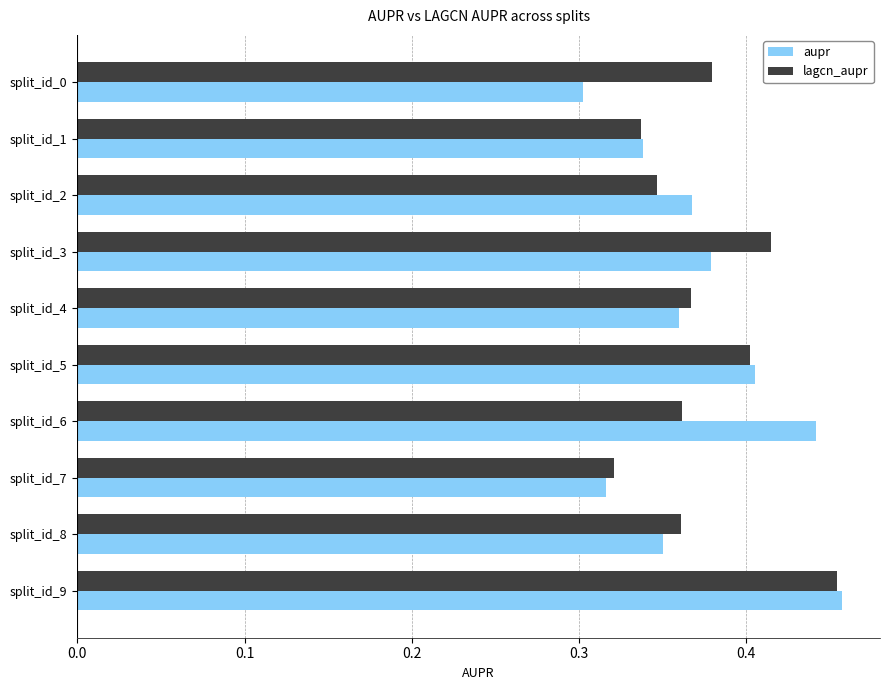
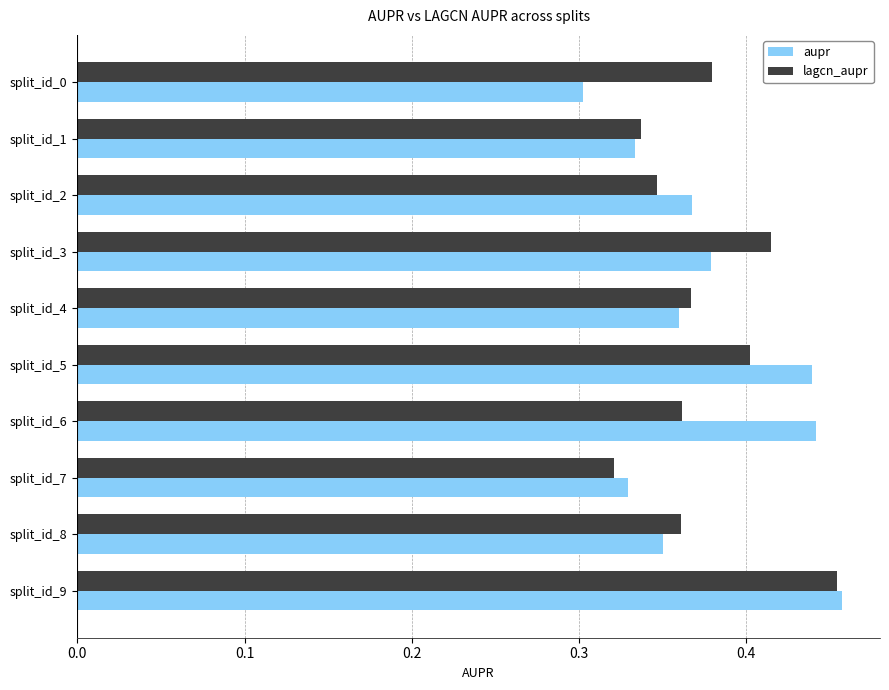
aupr, split_id_1: 0.339 -> 0.334
aupr, split_id_5: 0.405 -> 0.439
aupr, split_id_7: 0.317 -> 0.330
